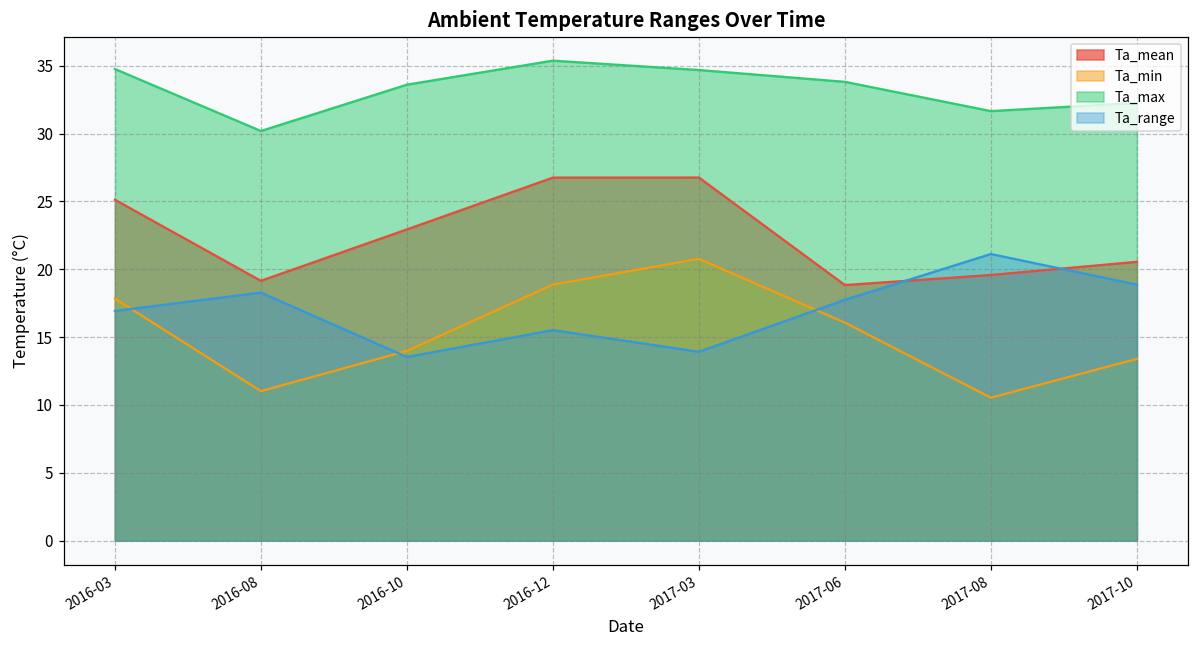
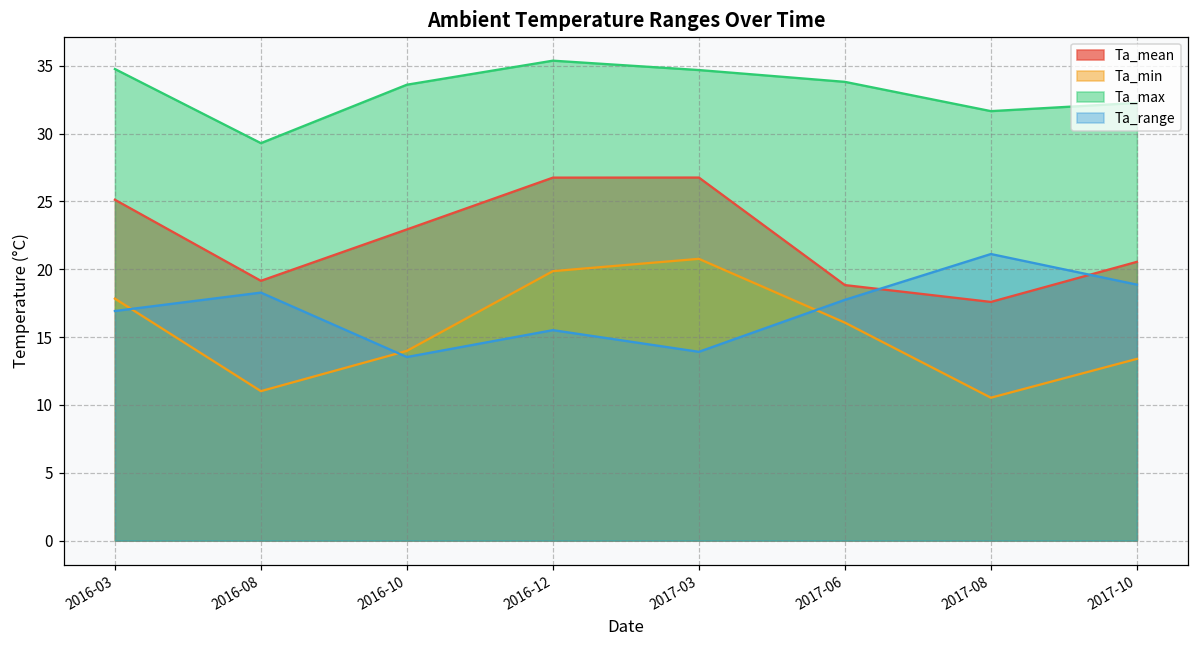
Ta_max, 2016-08: 30.2 -> 29.3
Ta_min, 2016-12: 18.9 -> 19.9
Ta_mean, 2017-08: 19.6 -> 17.6
